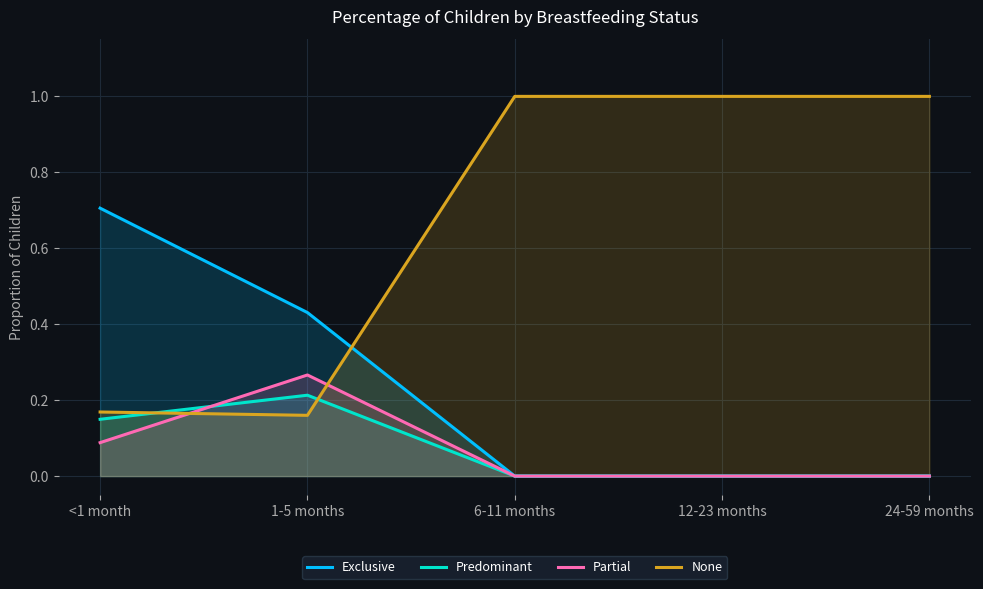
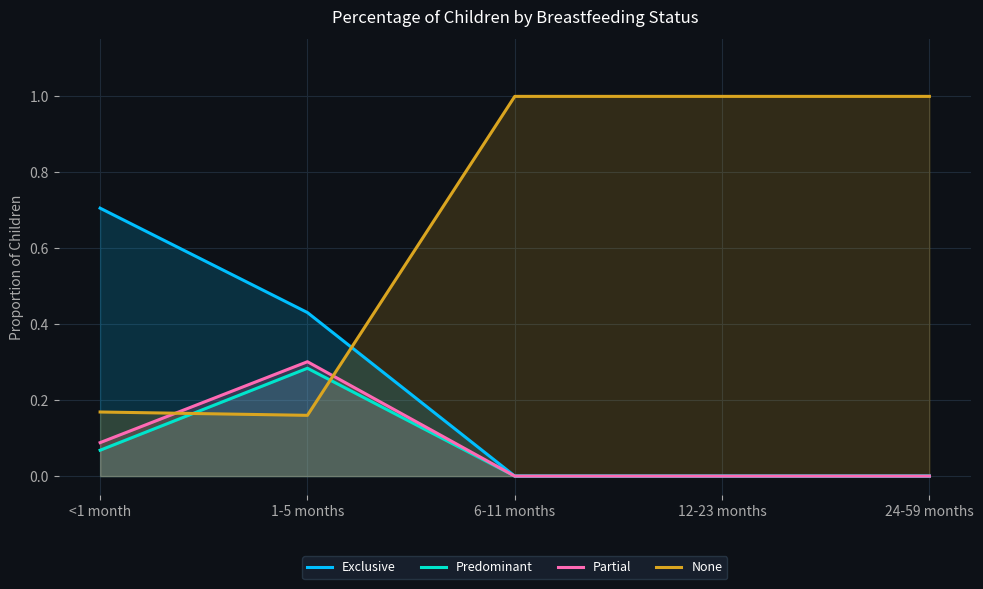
Predominant, <1 month: 0.15 -> 0.07
Predominant, 1-5 months: 0.21 -> 0.28
Partial, 1-5 months: 0.27 -> 0.30
